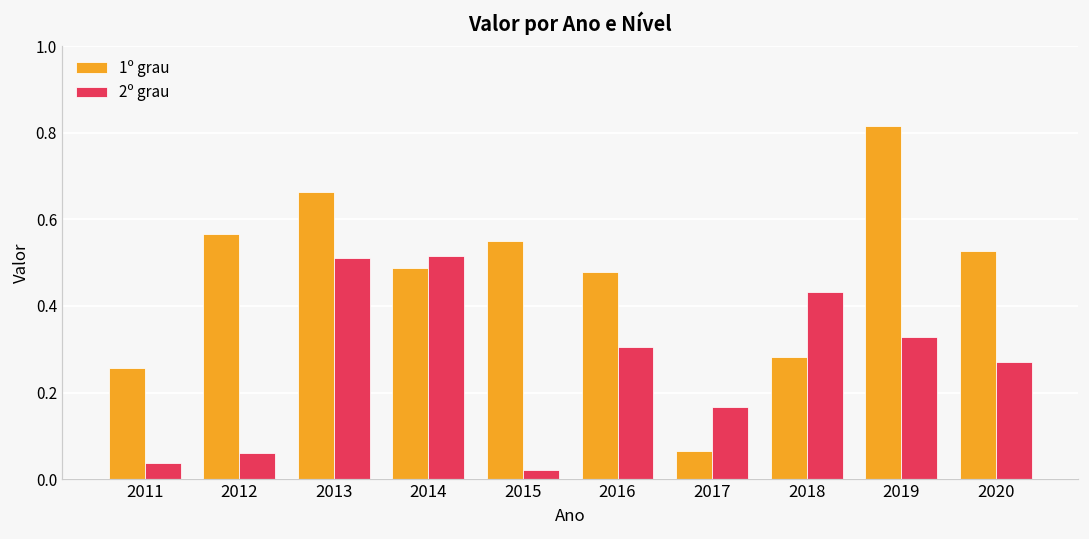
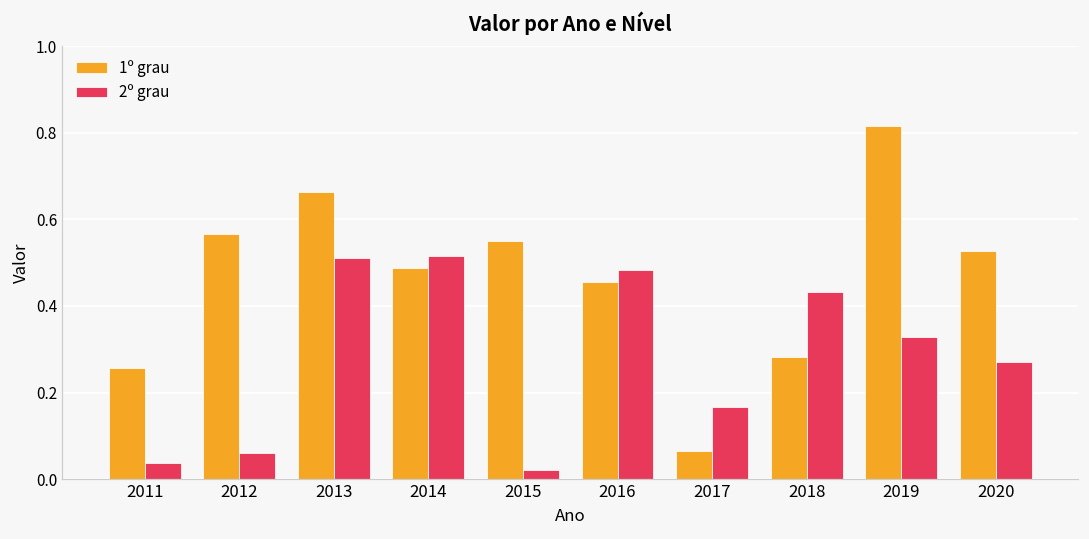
1º grau, 2016: 0.48 -> 0.45
2º grau, 2016: 0.31 -> 0.48
